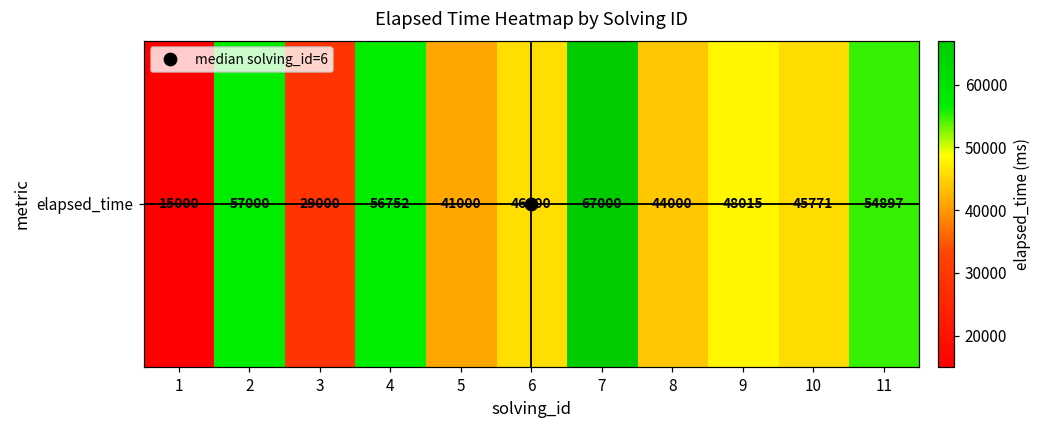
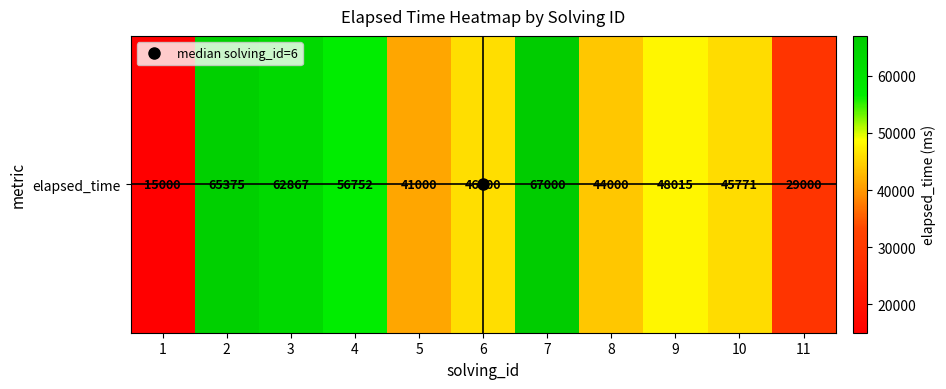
elapsed_time, 2: 57000 -> 65375
elapsed_time, 3: 29000 -> 62867
elapsed_time, 11: 54897 -> 29000
